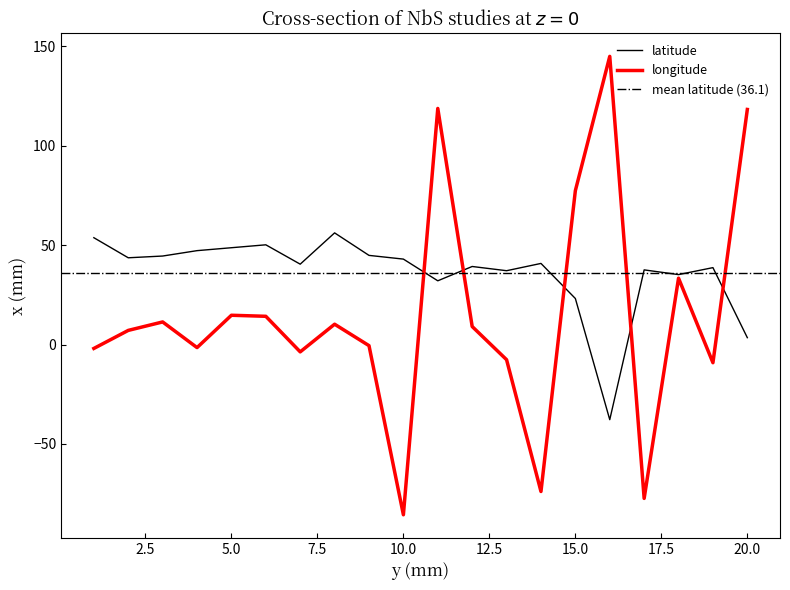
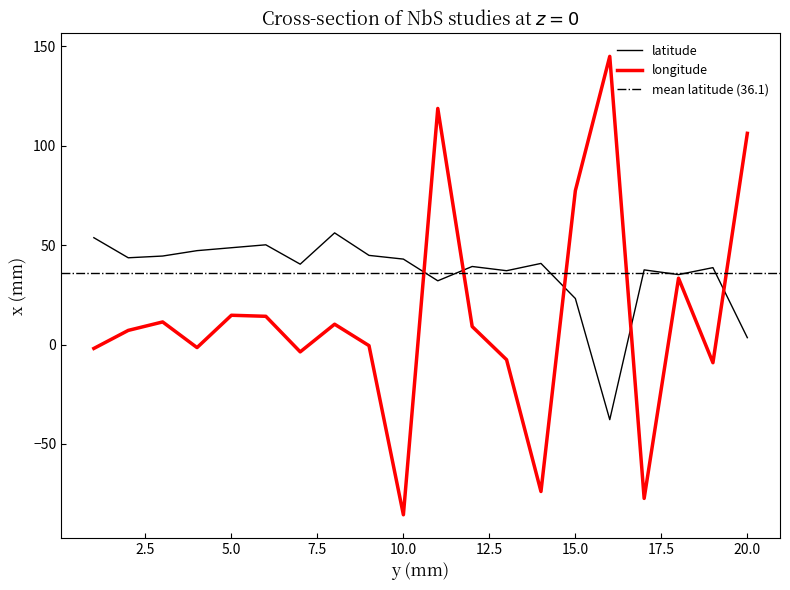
longitude, 20.0: 118 -> 106
